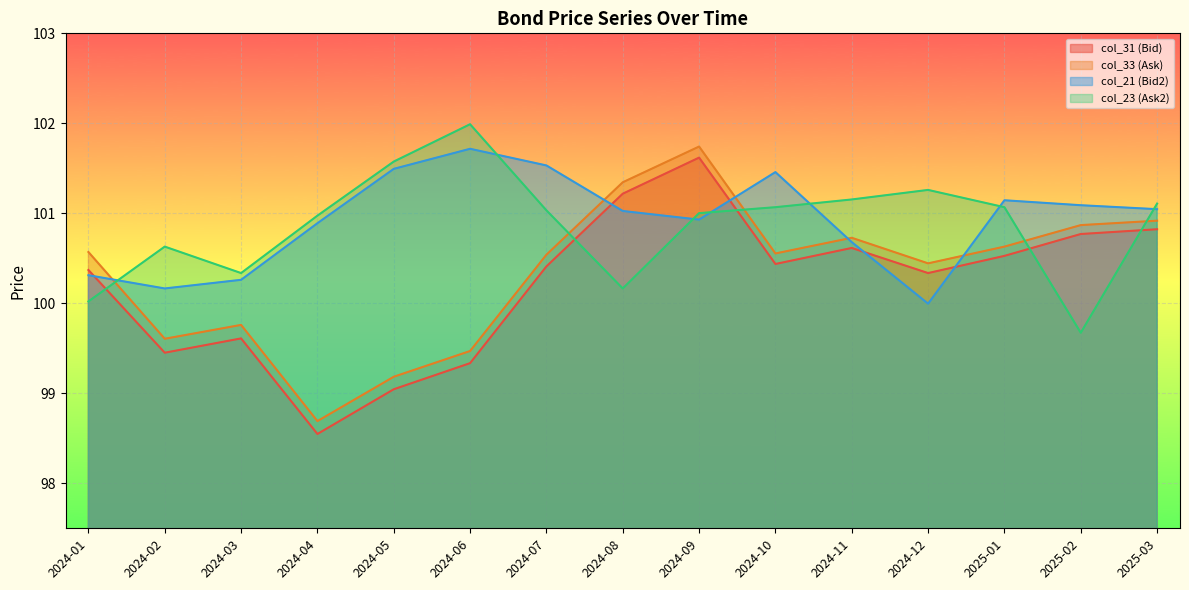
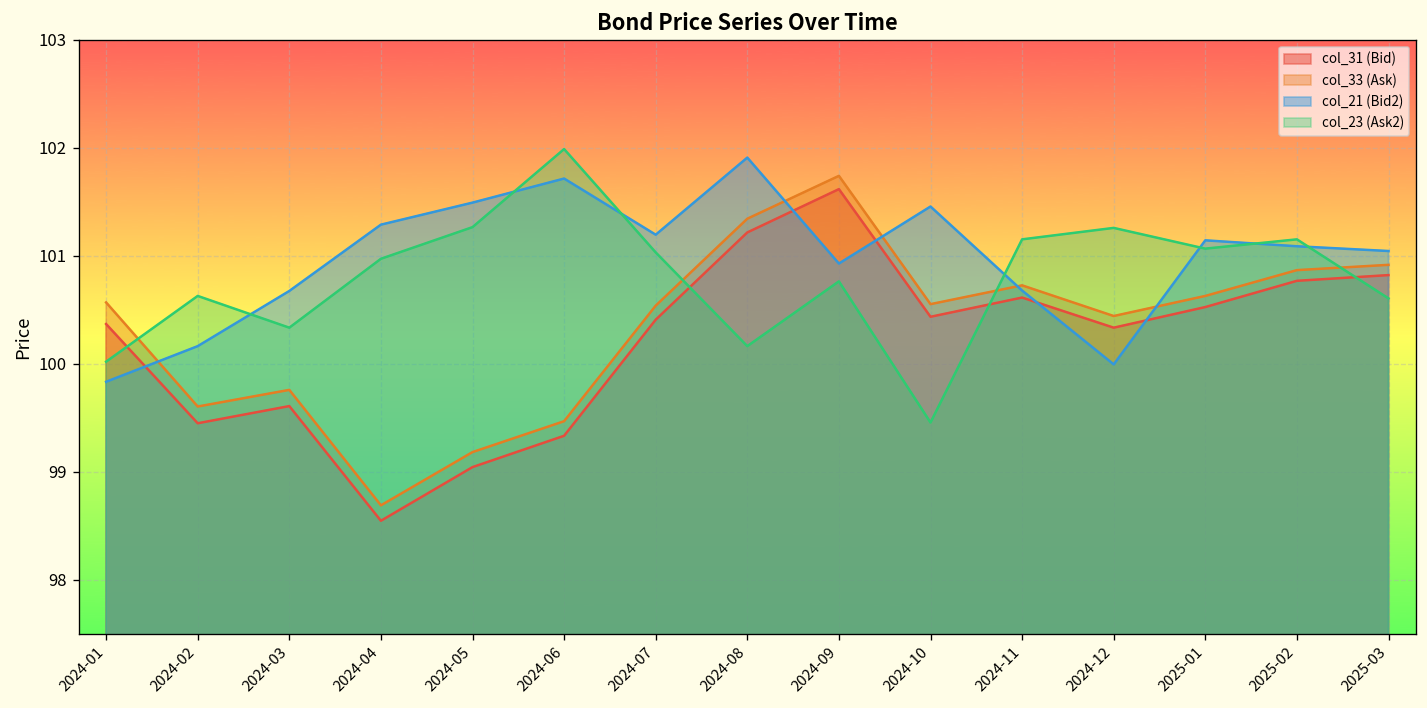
col_21 (Bid2), 2024-01: 100.3 -> 99.8
col_21 (Bid2), 2024-03: 100.3 -> 100.7
col_21 (Bid2), 2024-04: 100.9 -> 101.3
col_23 (Ask2), 2024-05: 101.6 -> 101.3
col_21 (Bid2), 2024-07: 101.5 -> 101.2
col_21 (Bid2), 2024-08: 101.0 -> 101.9
col_23 (Ask2), 2024-09: 101.0 -> 100.8
col_23 (Ask2), 2024-10: 101.1 -> 99.5
col_23 (Ask2), 2025-02: 99.7 -> 101.2
col_23 (Ask2), 2025-03: 101.1 -> 100.6
